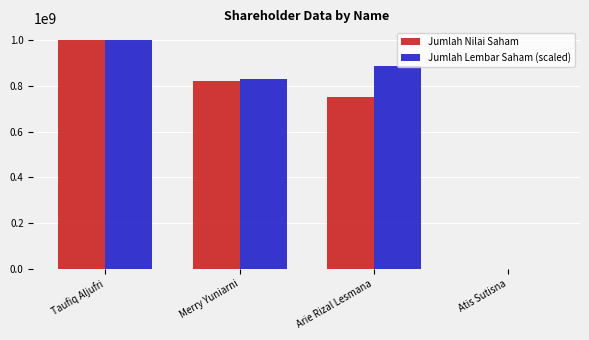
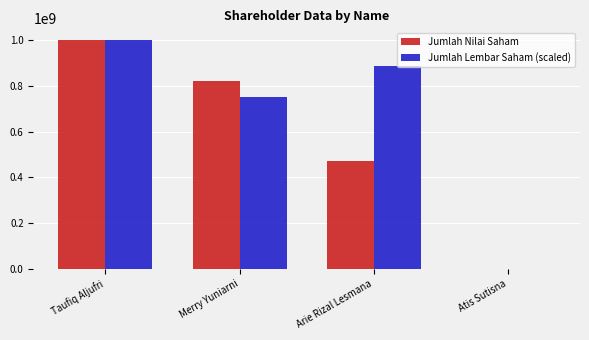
Jumlah Lembar Saham (scaled), Merry Yuniarni: 830000000 -> 750000000
Jumlah Nilai Saham, Arie Rizal Lesmana: 750000000 -> 470000000
